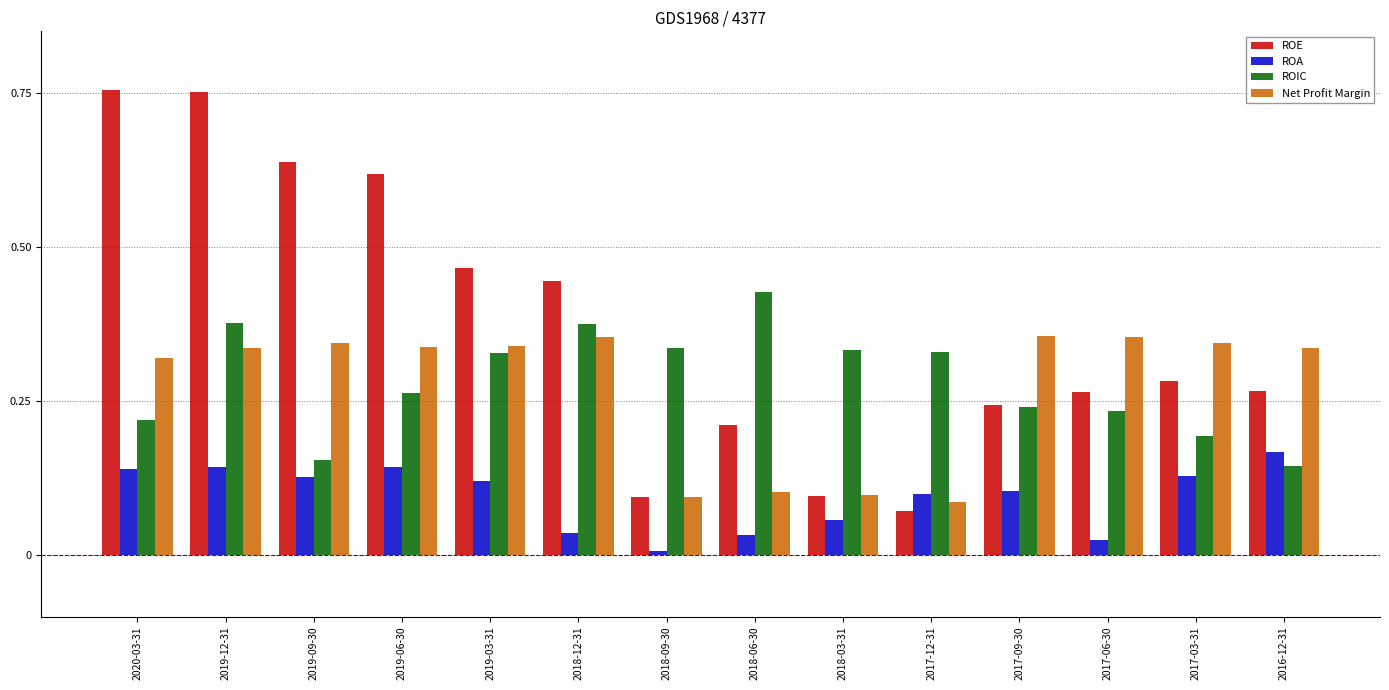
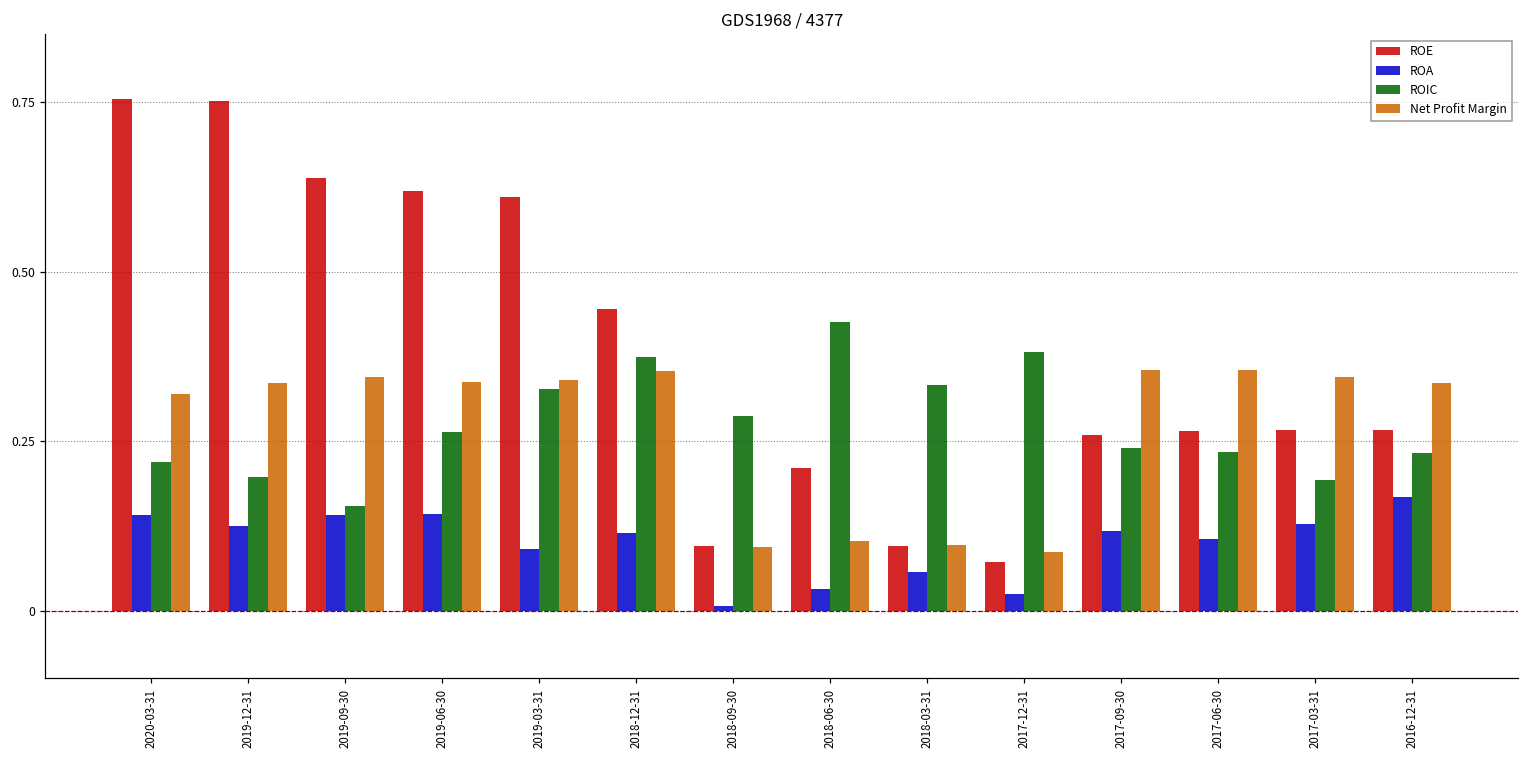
ROA, 2019-12-31: 0.14 -> 0.12
ROIC, 2019-12-31: 0.38 -> 0.20
ROA, 2019-09-30: 0.13 -> 0.14
ROE, 2019-03-31: 0.47 -> 0.61
ROA, 2019-03-31: 0.12 -> 0.09
ROA, 2018-12-31: 0.04 -> 0.11
ROIC, 2018-09-30: 0.34 -> 0.29
ROA, 2017-12-31: 0.10 -> 0.03
ROIC, 2017-12-31: 0.33 -> 0.38
ROE, 2017-09-30: 0.24 -> 0.26
ROA, 2017-09-30: 0.10 -> 0.12
ROA, 2017-06-30: 0.02 -> 0.11
ROE, 2017-03-31: 0.28 -> 0.27
ROIC, 2016-12-31: 0.15 -> 0.23
